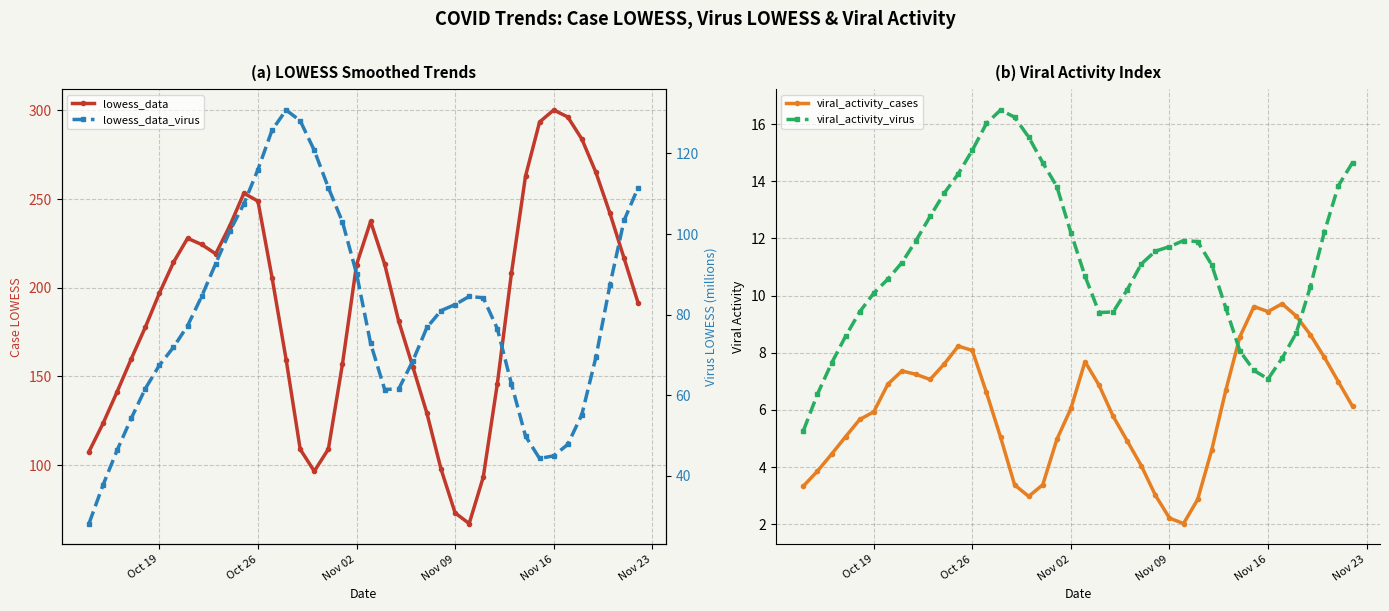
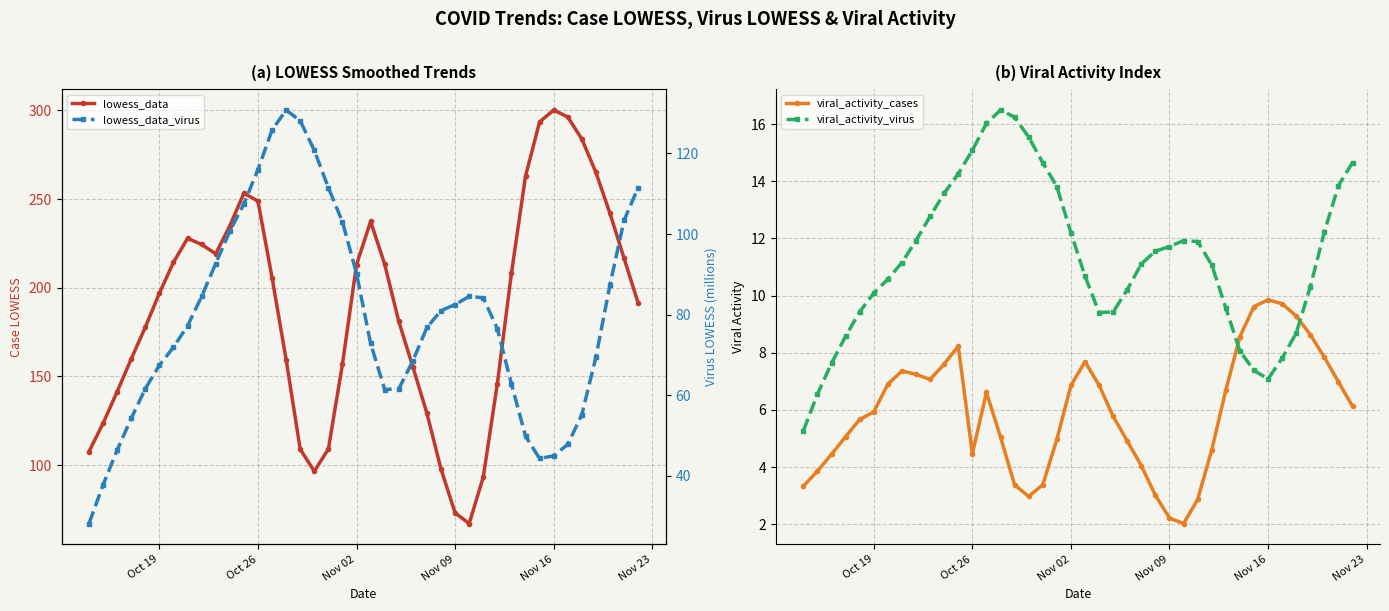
(b) Viral Activity Index, viral_activity_cases, Oct 26: 8.1 -> 4.5
(b) Viral Activity Index, viral_activity_cases, Nov 02: 6.0 -> 6.9
(b) Viral Activity Index, viral_activity_cases, Nov 16: 9.4 -> 9.9
